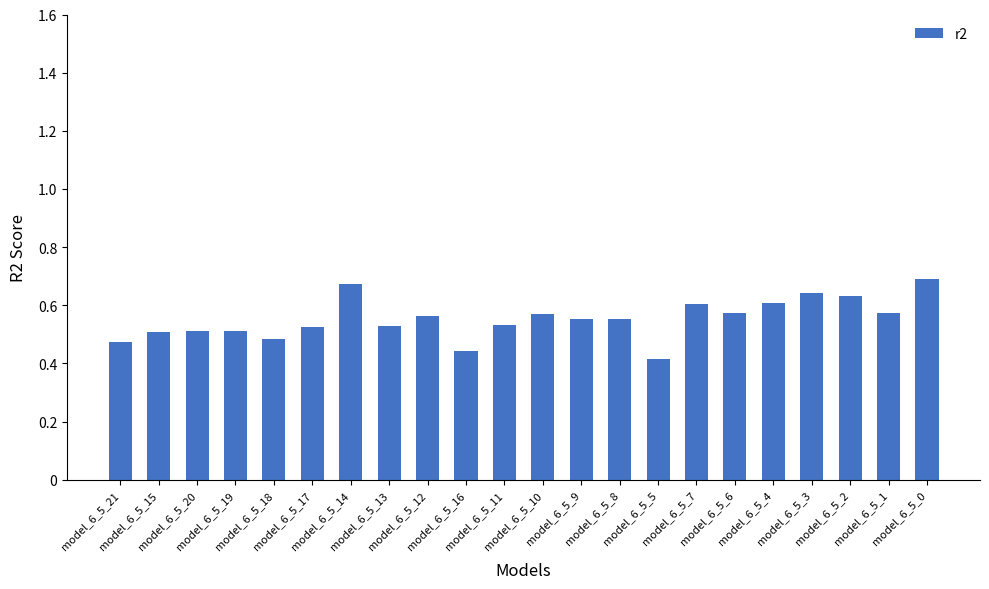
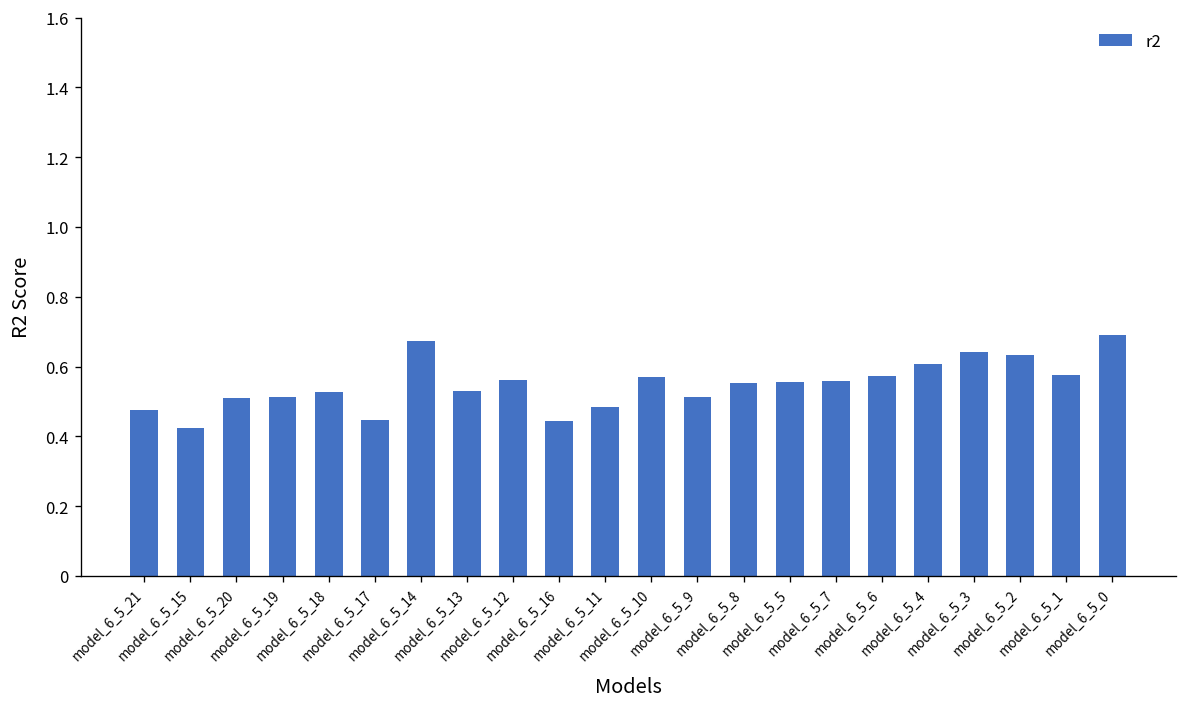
model_6_5_15: 0.51 -> 0.42
model_6_5_18: 0.48 -> 0.53
model_6_5_17: 0.53 -> 0.45
model_6_5_11: 0.53 -> 0.48
model_6_5_9: 0.55 -> 0.51
model_6_5_5: 0.42 -> 0.56
model_6_5_7: 0.61 -> 0.56
